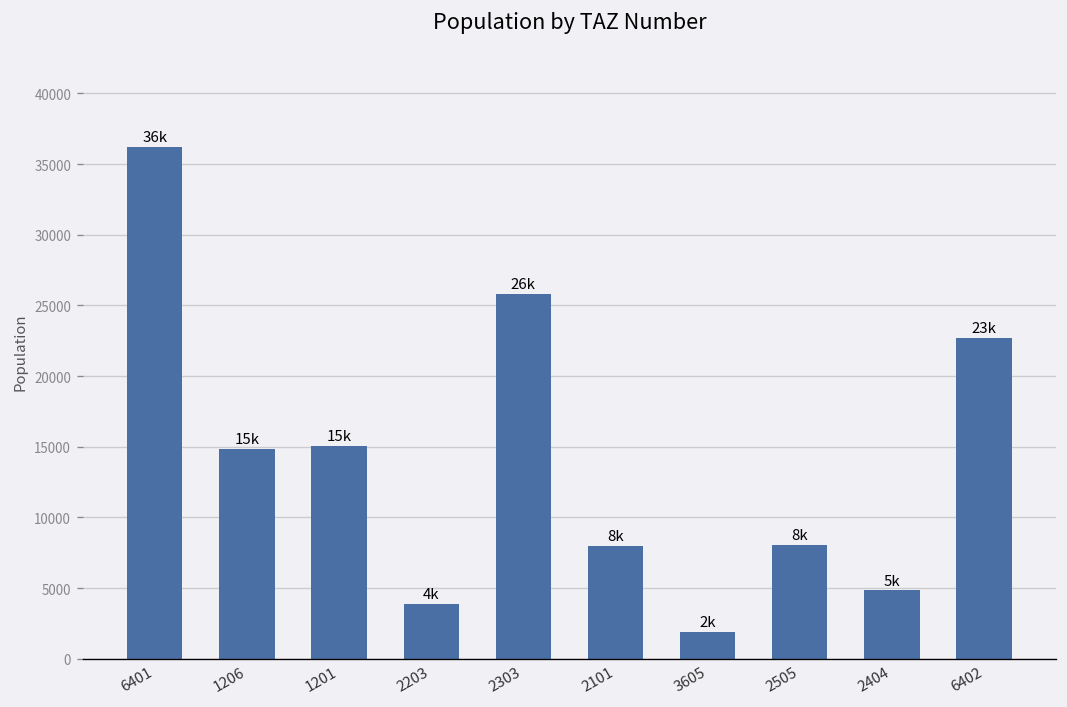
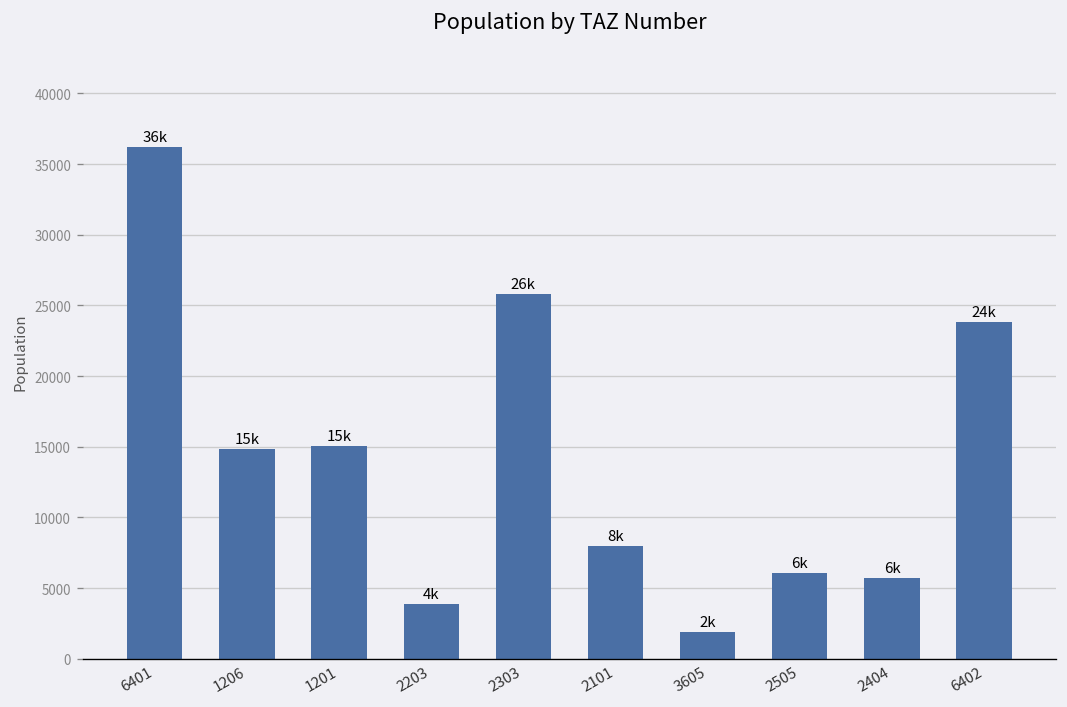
2505: 8k -> 6k
2404: 5k -> 6k
6402: 23k -> 24k
